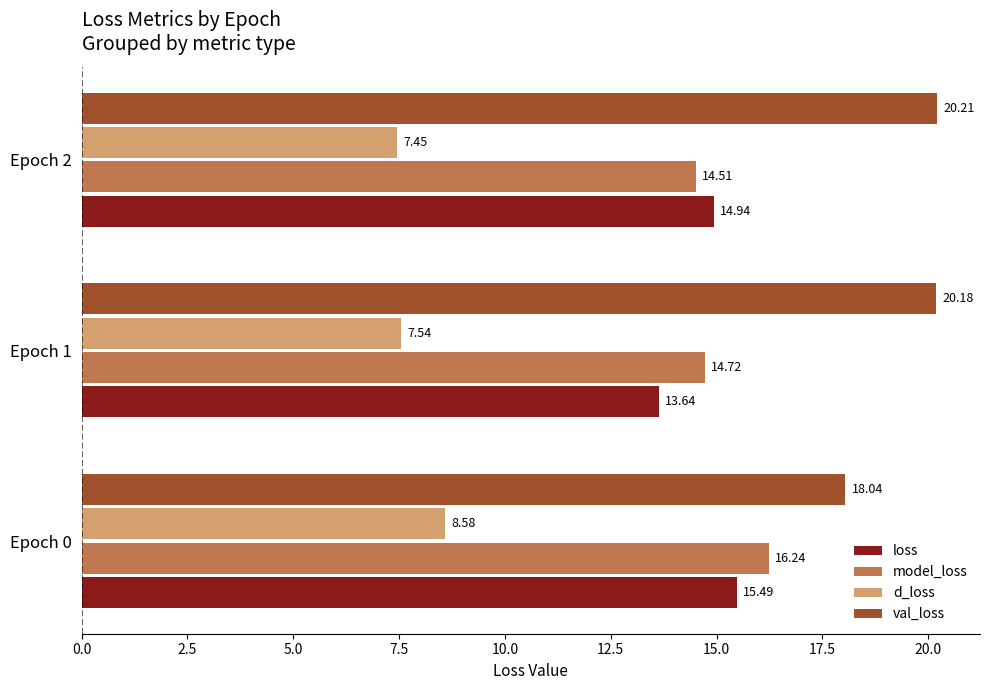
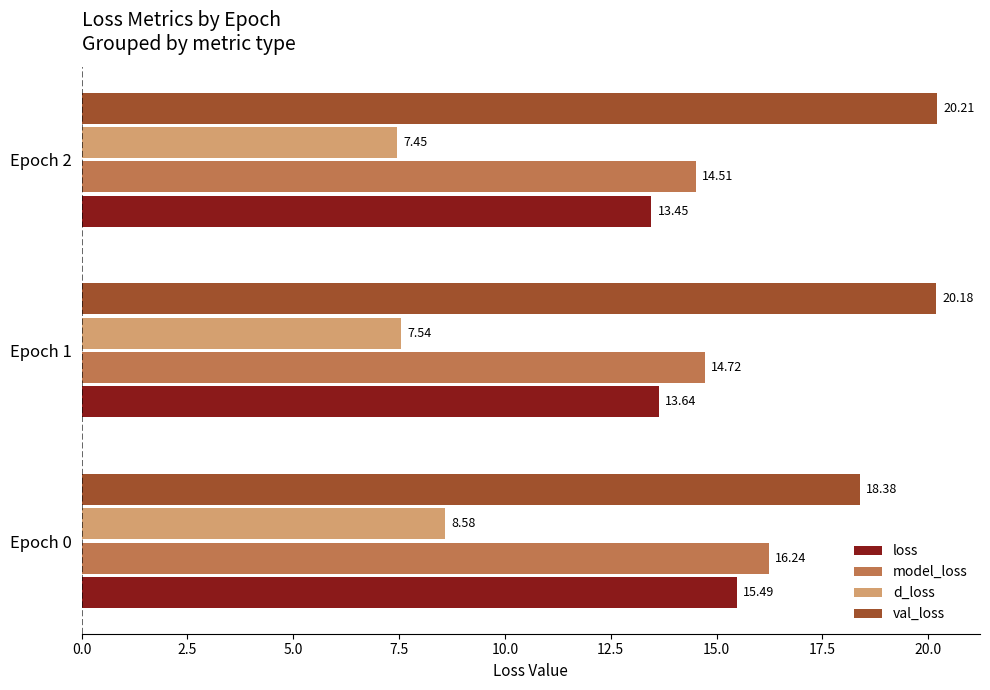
loss, Epoch 2: 14.94 -> 13.45
val_loss, Epoch 0: 18.04 -> 18.38
